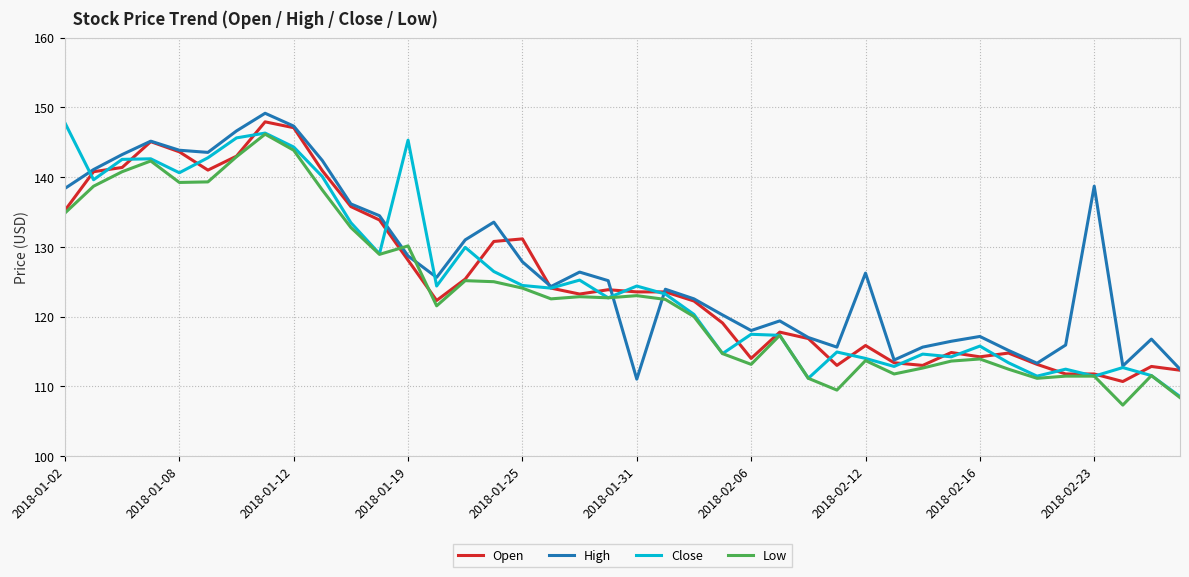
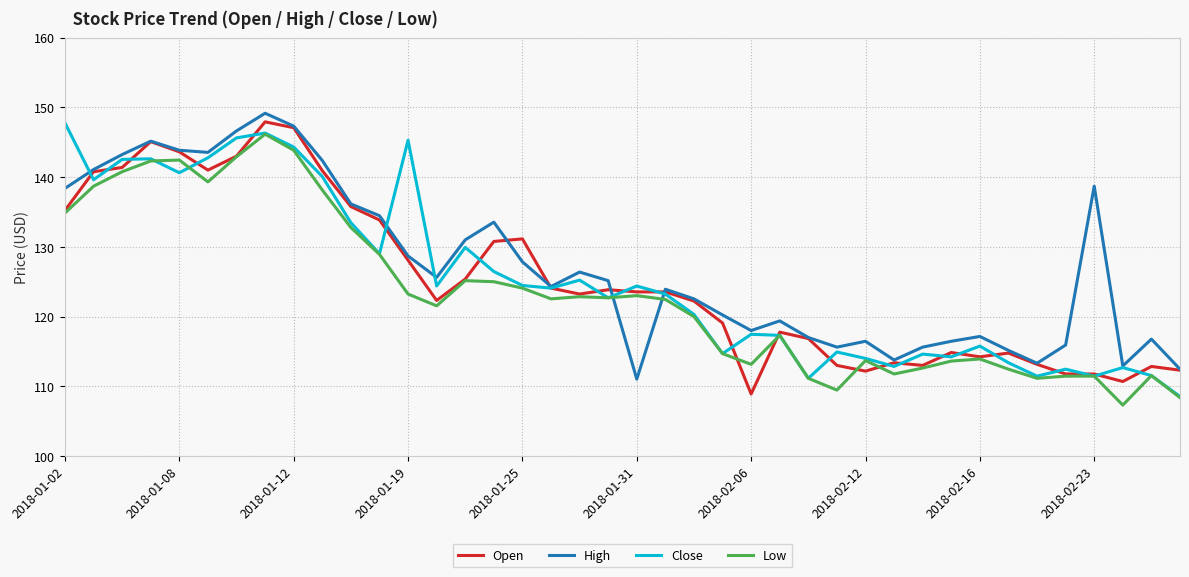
Low, 2018-01-08: 139 -> 142
Low, 2018-01-19: 130 -> 123
Open, 2018-02-06: 114 -> 109
Open, 2018-02-12: 116 -> 112
High, 2018-02-12: 126 -> 116
